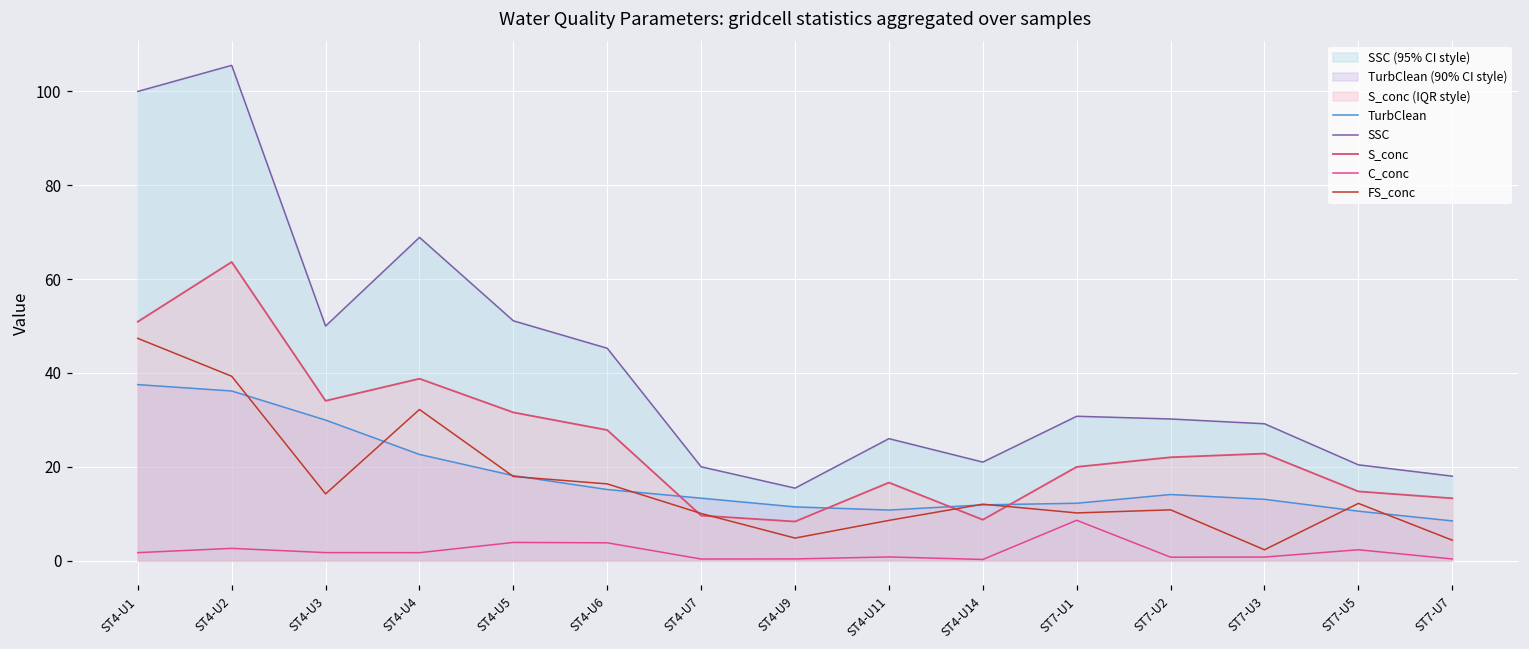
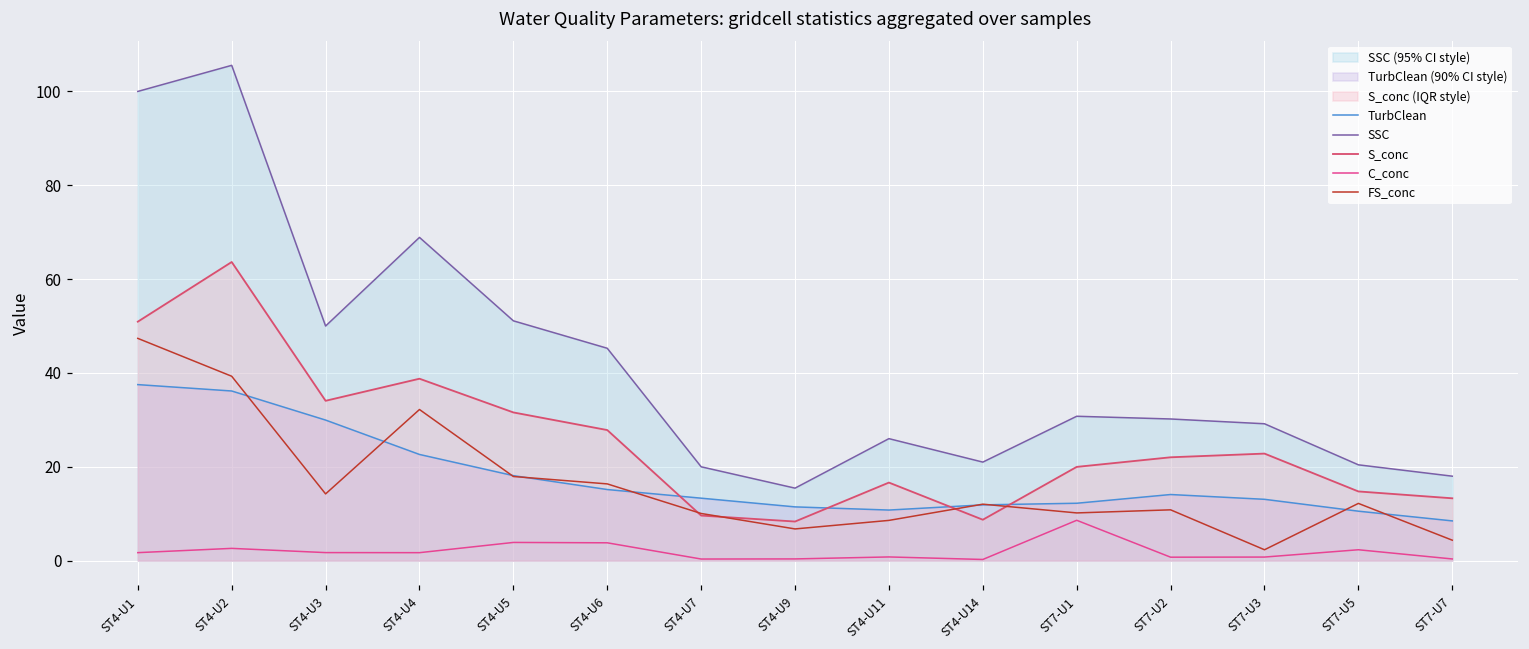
FS_conc, ST4-U9: 5 -> 7
